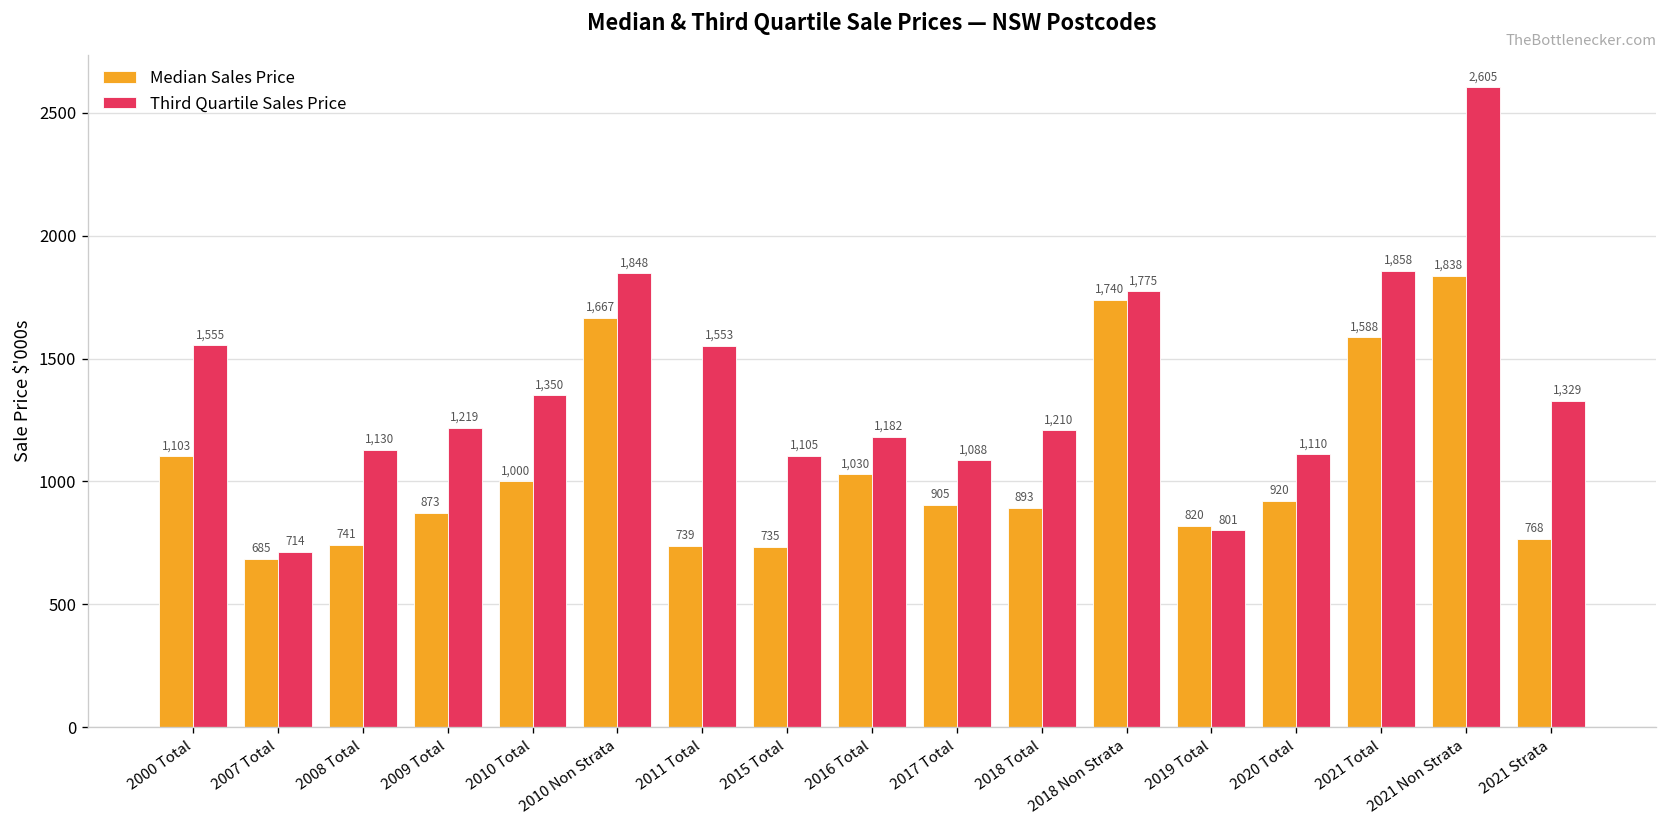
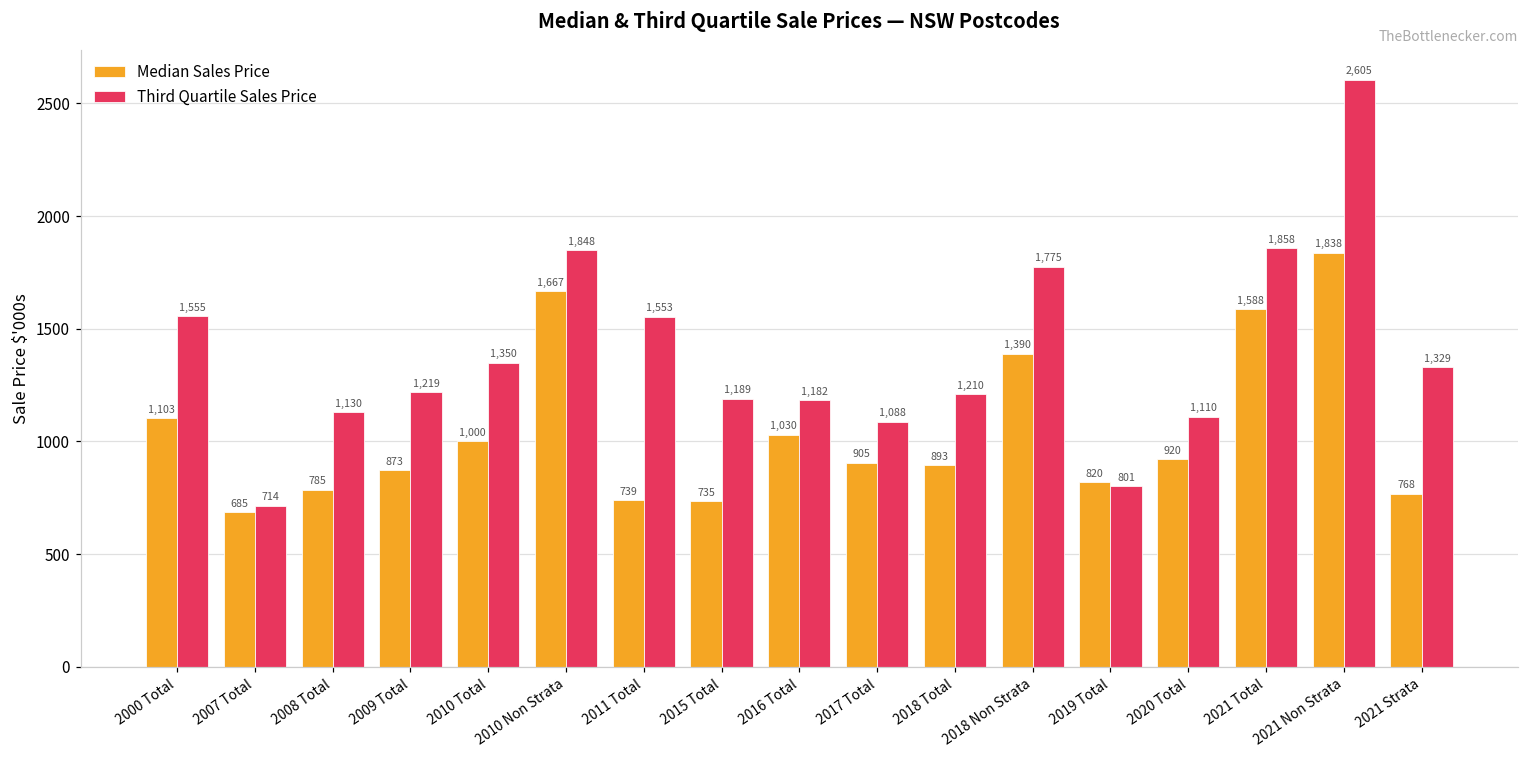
Median Sales Price, 2008 Total: 741 -> 785
Third Quartile Sales Price, 2015 Total: 1,105 -> 1,189
Median Sales Price, 2018 Non Strata: 1,740 -> 1,390
